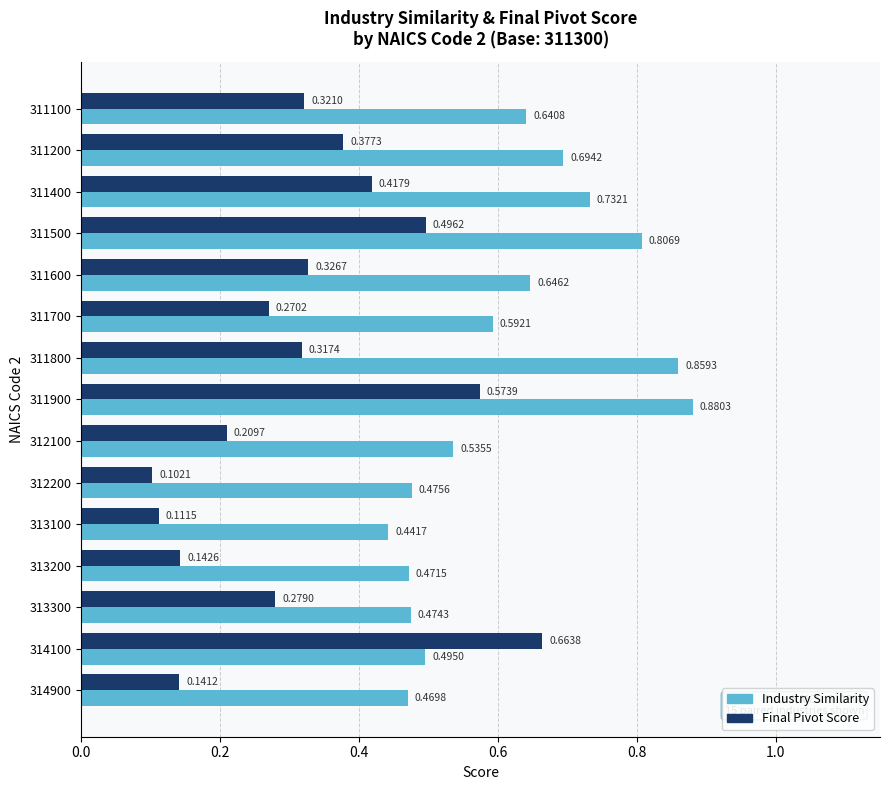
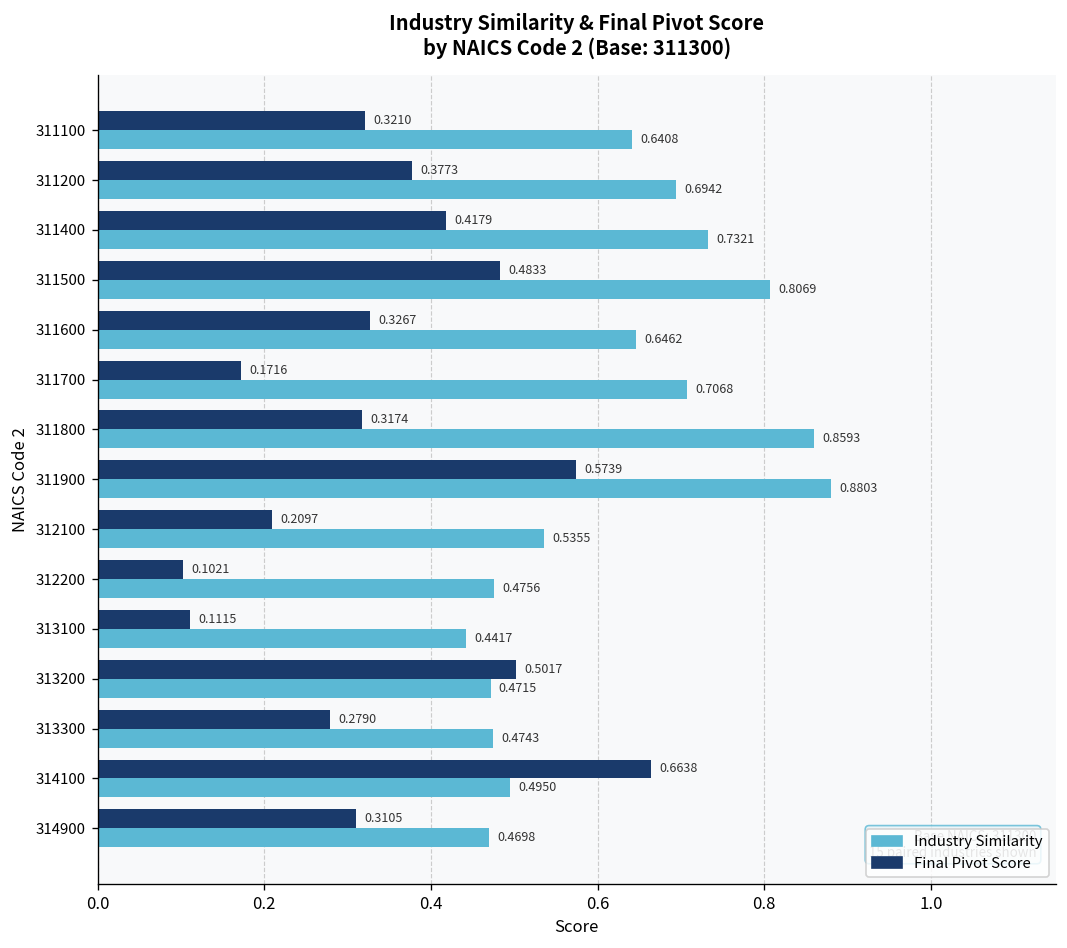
Final Pivot Score, 311500: 0.4962 -> 0.4833
Final Pivot Score, 311700: 0.2702 -> 0.1716
Industry Similarity, 311700: 0.5921 -> 0.7068
Final Pivot Score, 313200: 0.1426 -> 0.5017
Final Pivot Score, 314900: 0.1412 -> 0.3105
